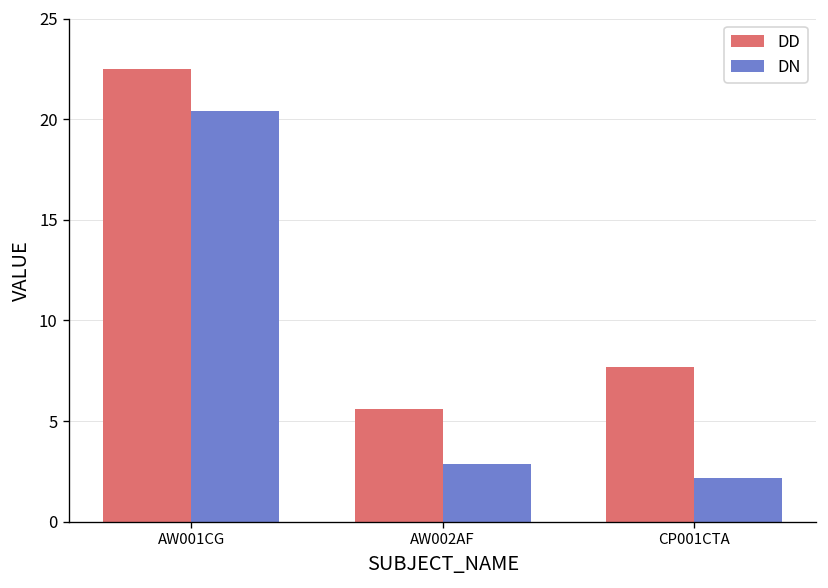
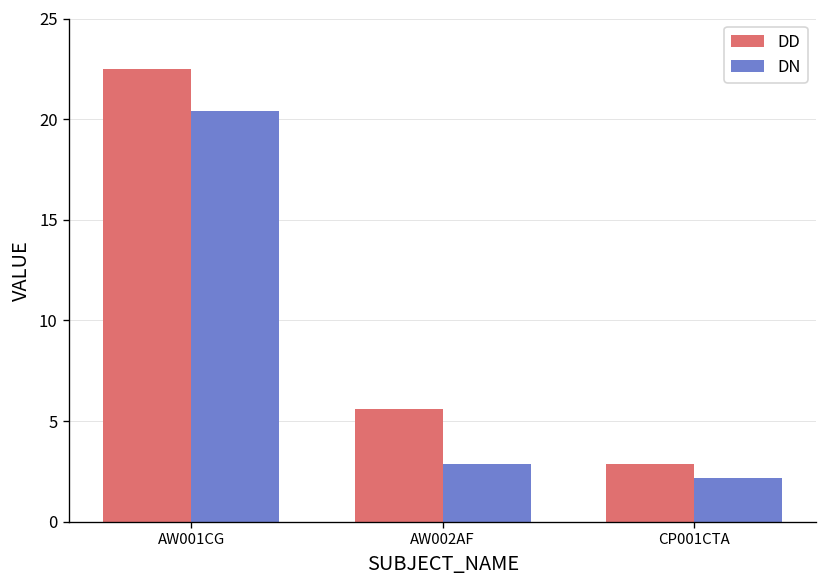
DD, CP001CTA: 7.7 -> 2.9
